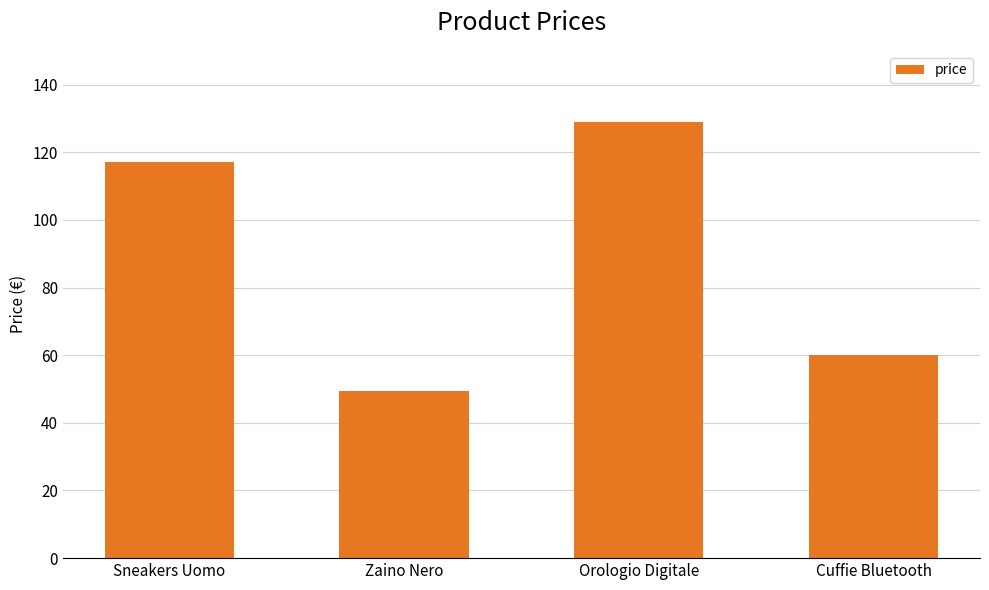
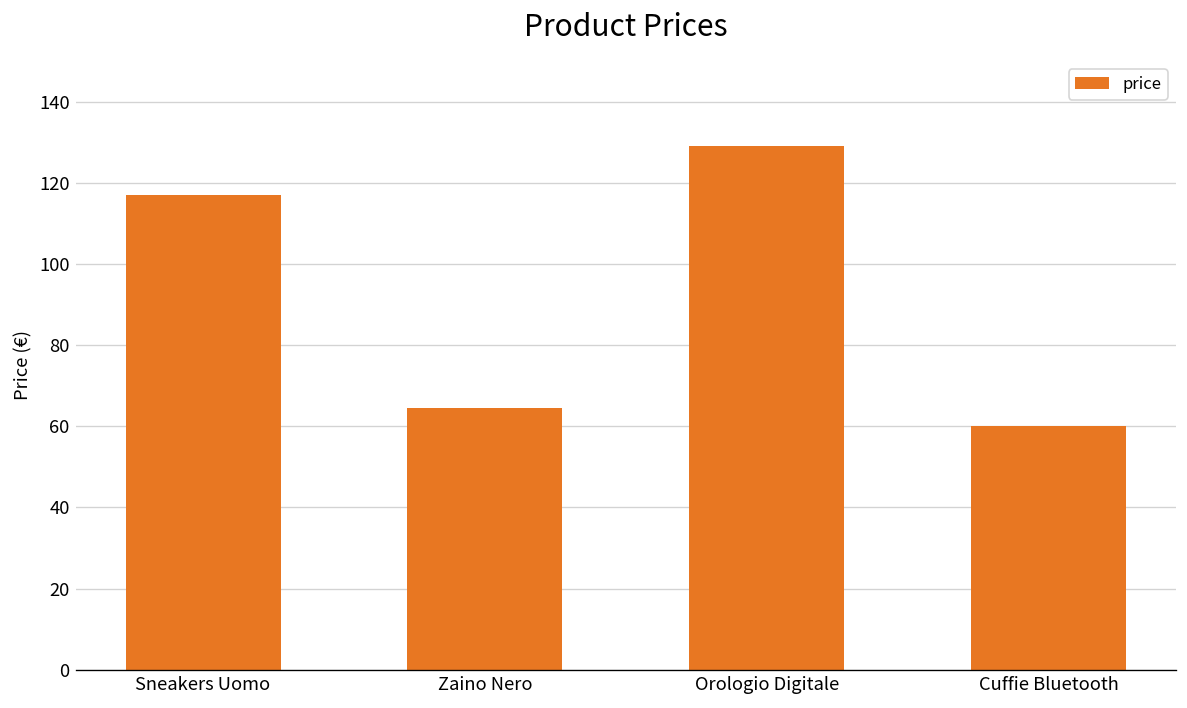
Zaino Nero: 50 -> 64
